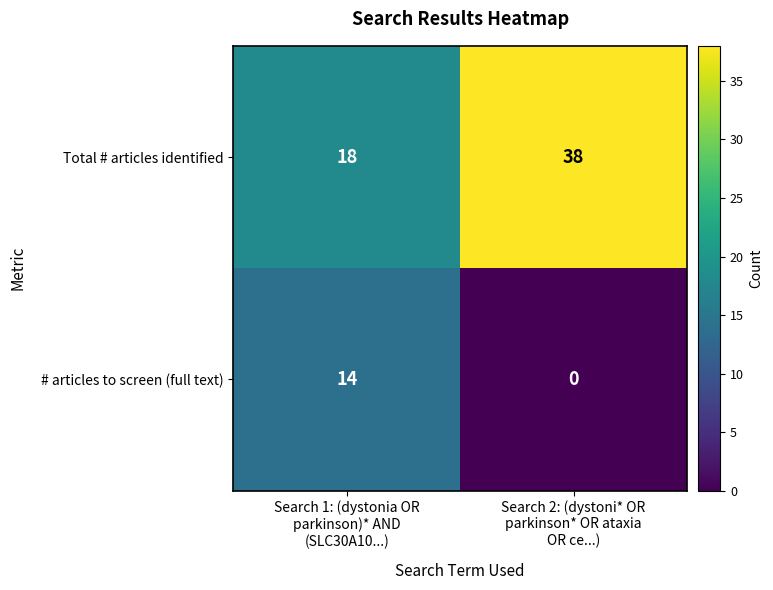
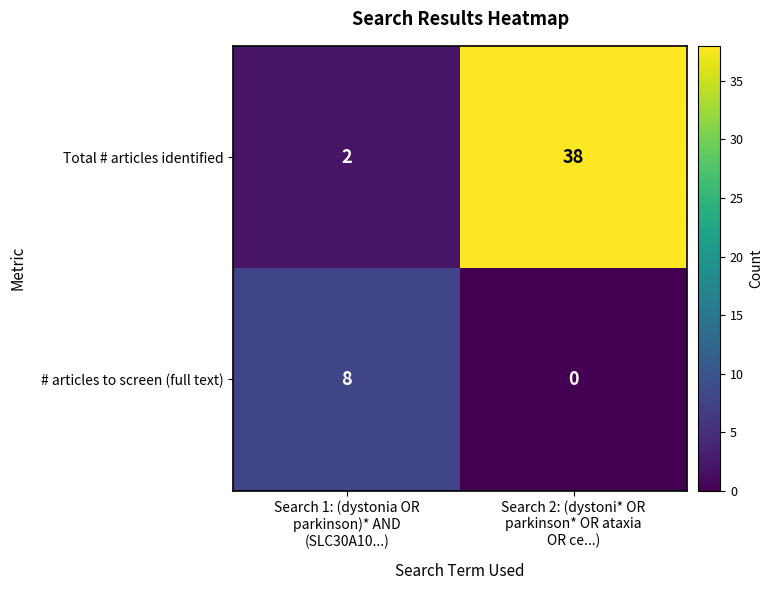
Total # articles identified, Search 1: (dystonia OR parkinson)* AND (SLC30A10...): 18 -> 2
# articles to screen (full text), Search 1: (dystonia OR parkinson)* AND (SLC30A10...): 14 -> 8
